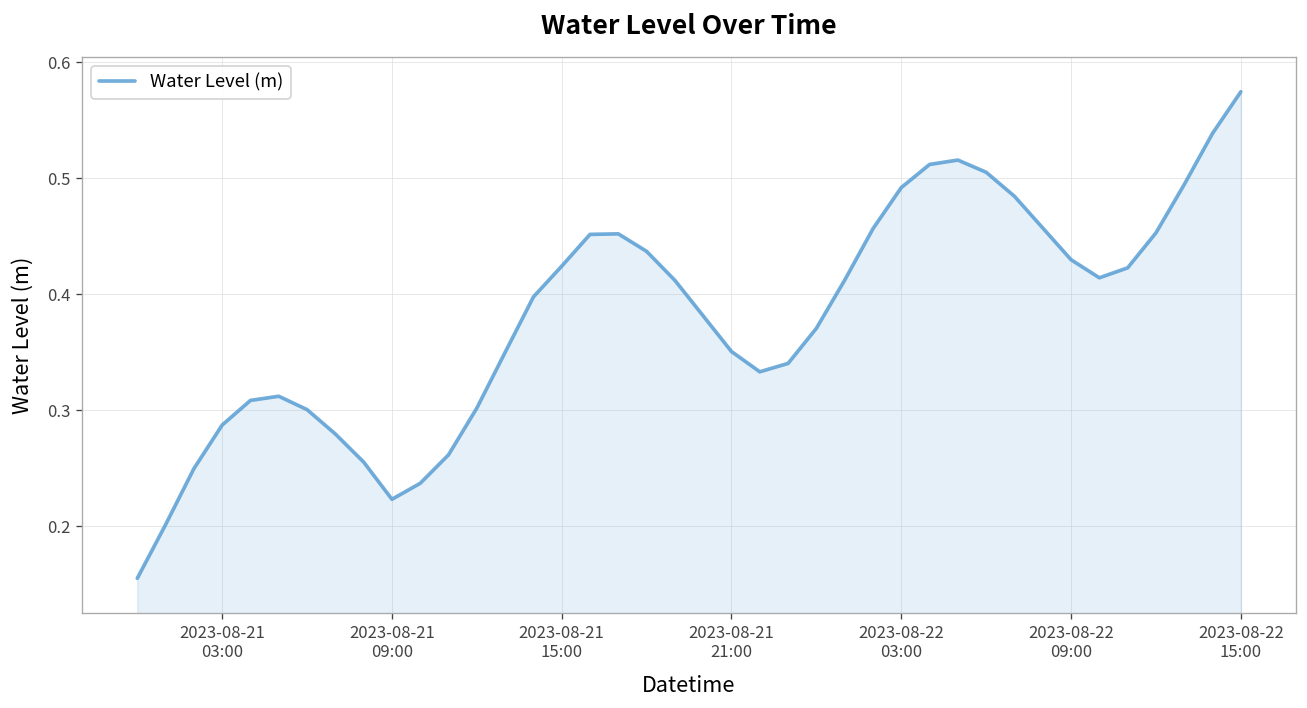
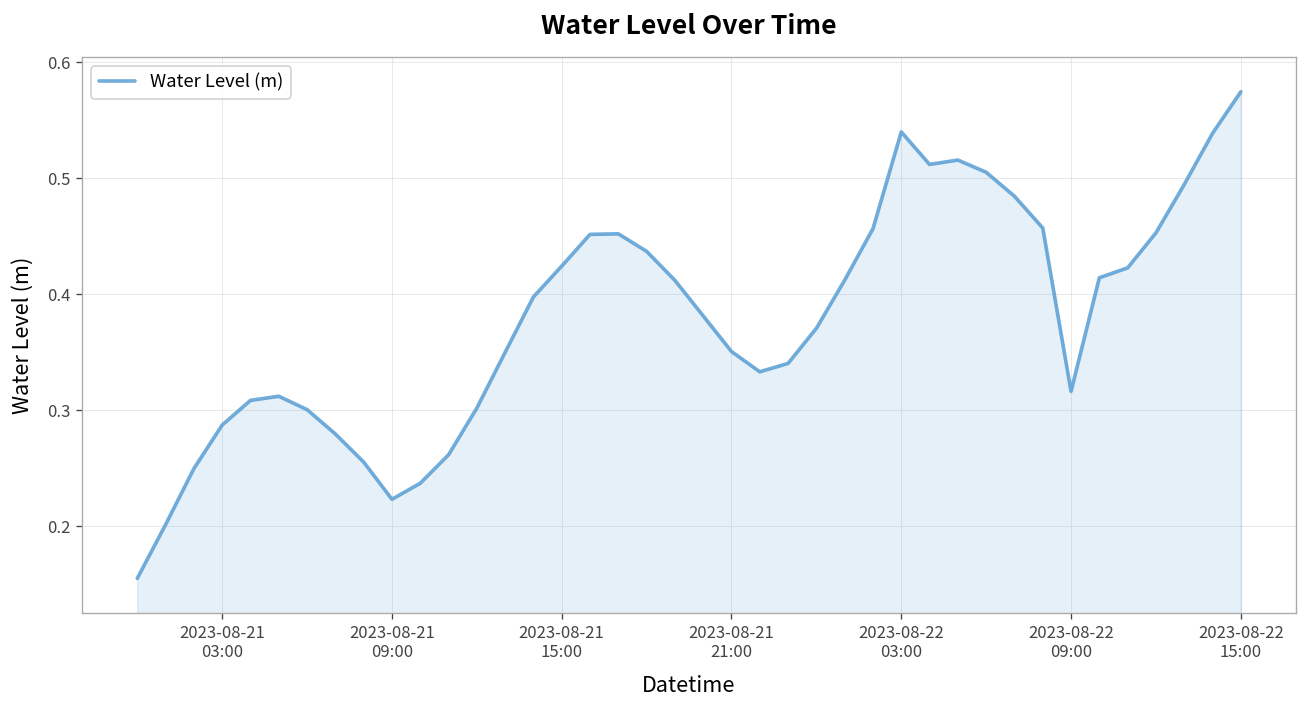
2023-08-22 03:00: 0.49 -> 0.54
2023-08-22 09:00: 0.43 -> 0.32
